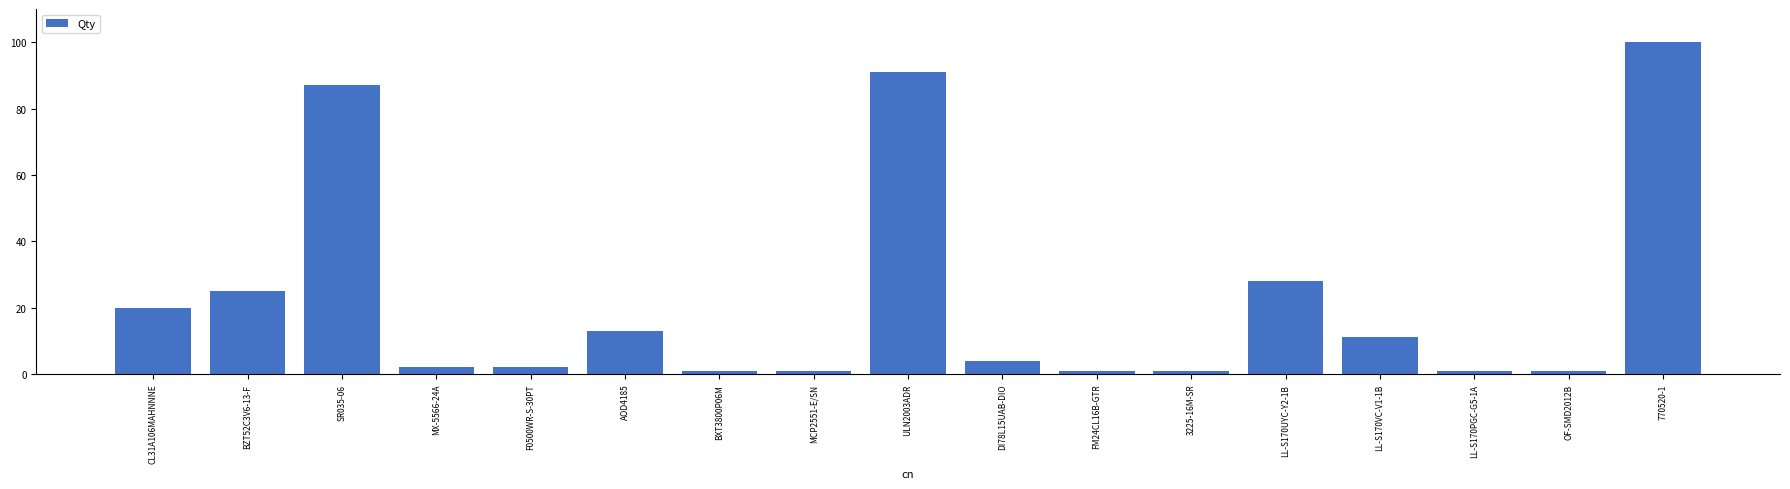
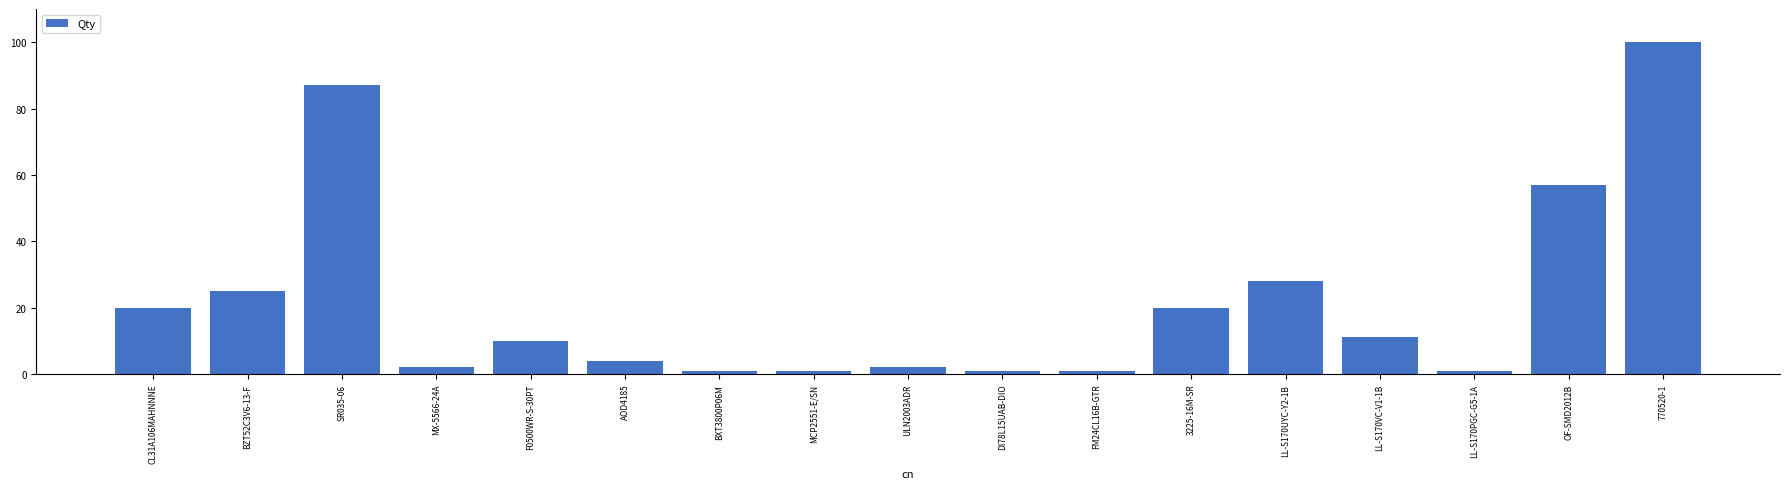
F0500WR-S-30PT: 2 -> 10
AOD4185: 13 -> 4
ULN2003ADR: 91 -> 2
DI78L15UAB-DIO: 4 -> 1
3225-16M-SR: 1 -> 20
OF-SMD2012B: 1 -> 57
